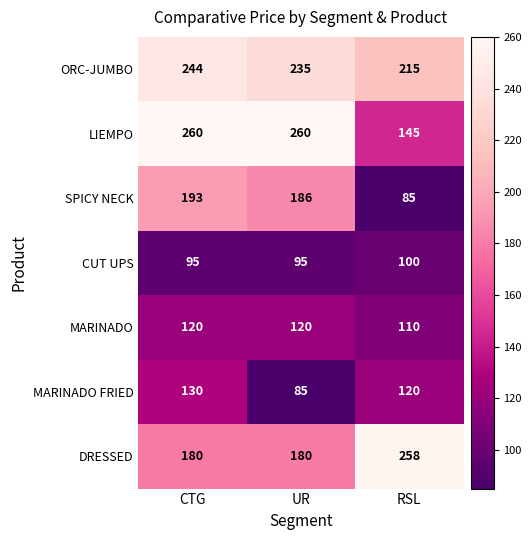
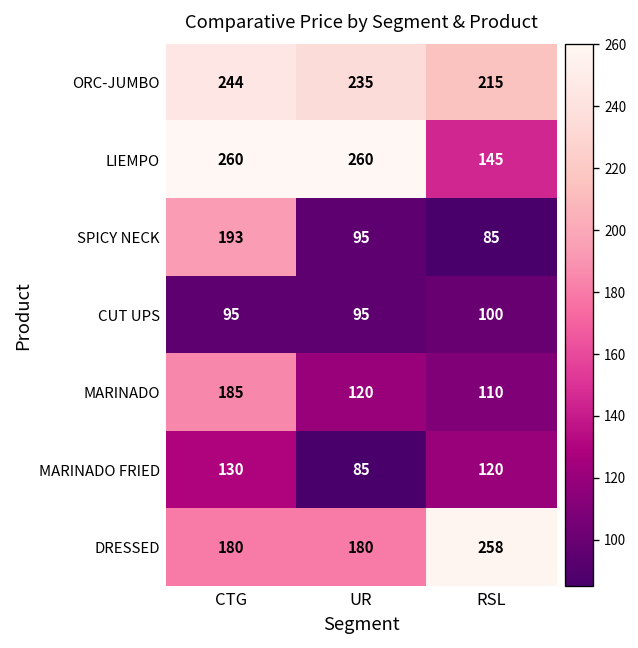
SPICY NECK, UR: 186 -> 95
MARINADO, CTG: 120 -> 185
